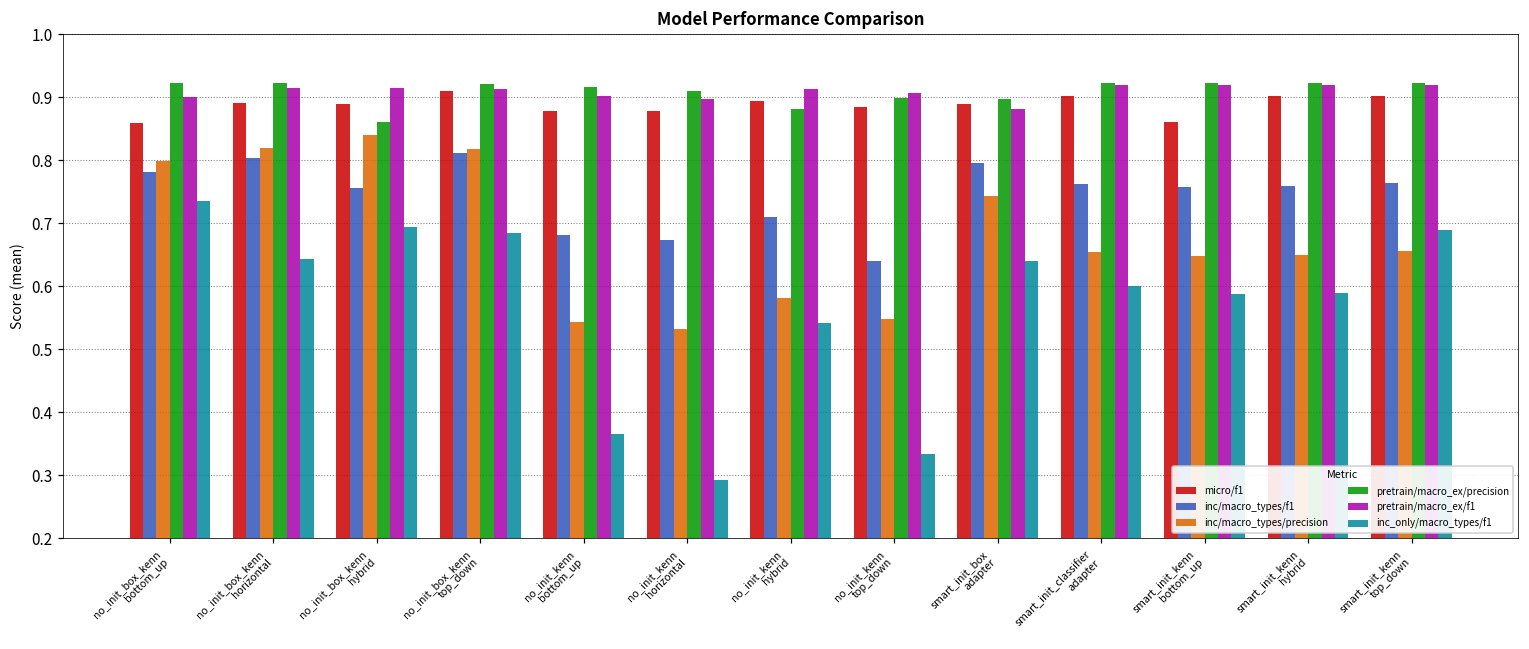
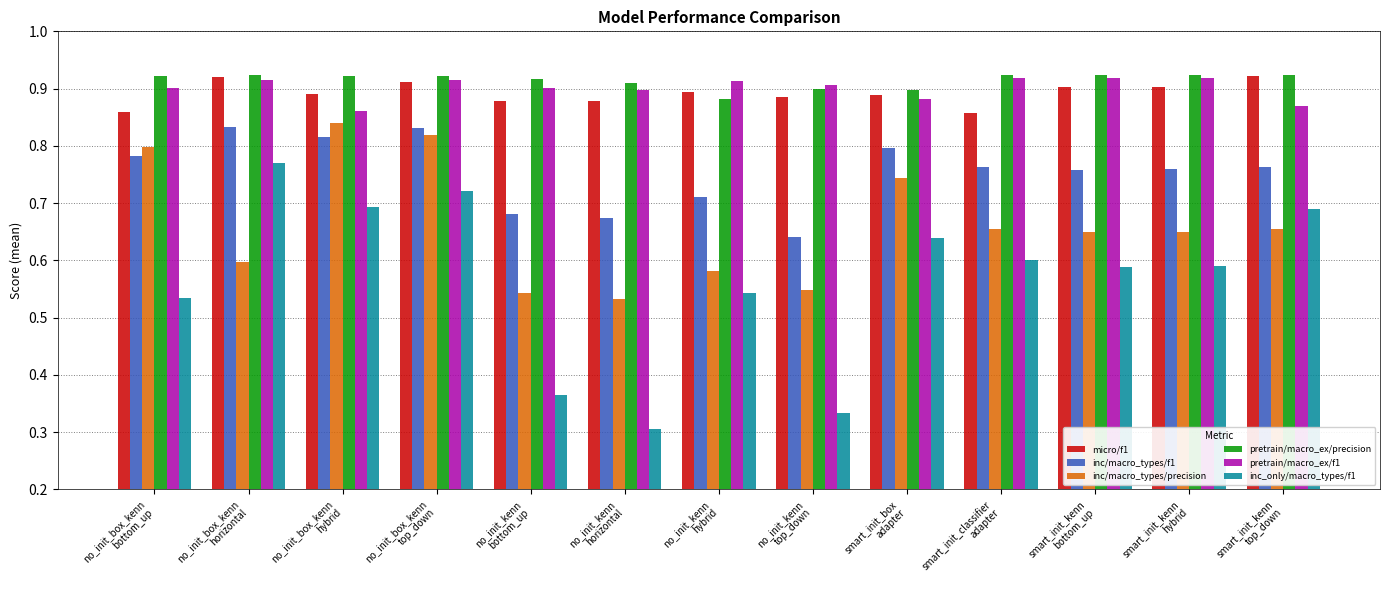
inc_only/macro_types/f1, no_init_box_kenn bottom_up: 0.74 -> 0.53
micro/f1, no_init_box_kenn horizontal: 0.89 -> 0.92
inc/macro_types/f1, no_init_box_kenn horizontal: 0.80 -> 0.83
inc/macro_types/precision, no_init_box_kenn horizontal: 0.82 -> 0.60
inc_only/macro_types/f1, no_init_box_kenn horizontal: 0.64 -> 0.77
inc/macro_types/f1, no_init_box_kenn hybrid: 0.76 -> 0.82
pretrain/macro_ex/precision, no_init_box_kenn hybrid: 0.86 -> 0.92
pretrain/macro_ex/f1, no_init_box_kenn hybrid: 0.91 -> 0.86
inc/macro_types/f1, no_init_box_kenn top_down: 0.81 -> 0.83
inc_only/macro_types/f1, no_init_box_kenn top_down: 0.68 -> 0.72
inc_only/macro_types/f1, no_init_kenn horizontal: 0.29 -> 0.31
micro/f1, smart_init_classifier adapter: 0.90 -> 0.86
micro/f1, smart_init_kenn bottom_up: 0.86 -> 0.90
micro/f1, smart_init_kenn top_down: 0.90 -> 0.92
pretrain/macro_ex/f1, smart_init_kenn top_down: 0.92 -> 0.87
